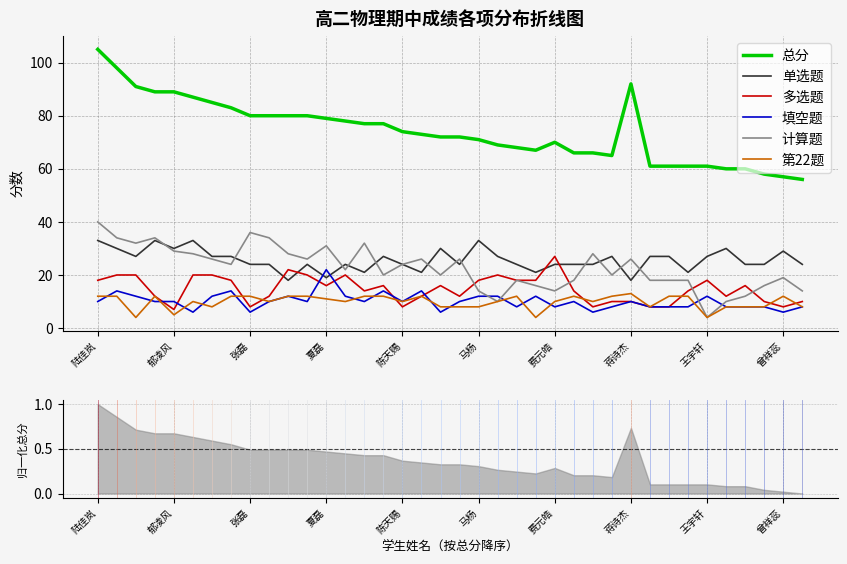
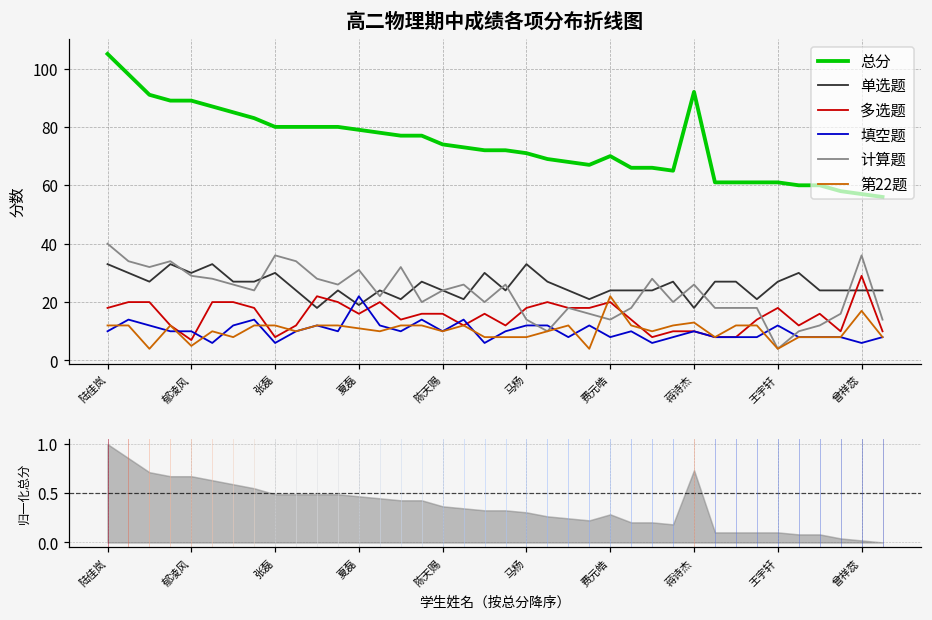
高二物理期中成绩各项分布折线图, 单选题, 张磊: 24 -> 30
高二物理期中成绩各项分布折线图, 多选题, 陈天赐: 8 -> 16
高二物理期中成绩各项分布折线图, 多选题, 费元皓: 27 -> 20
高二物理期中成绩各项分布折线图, 第22题, 费元皓: 10 -> 22
高二物理期中成绩各项分布折线图, 单选题, 曾祥蕊: 29 -> 24
高二物理期中成绩各项分布折线图, 多选题, 曾祥蕊: 8 -> 29
高二物理期中成绩各项分布折线图, 计算题, 曾祥蕊: 19 -> 36
高二物理期中成绩各项分布折线图, 第22题, 曾祥蕊: 12 -> 17
